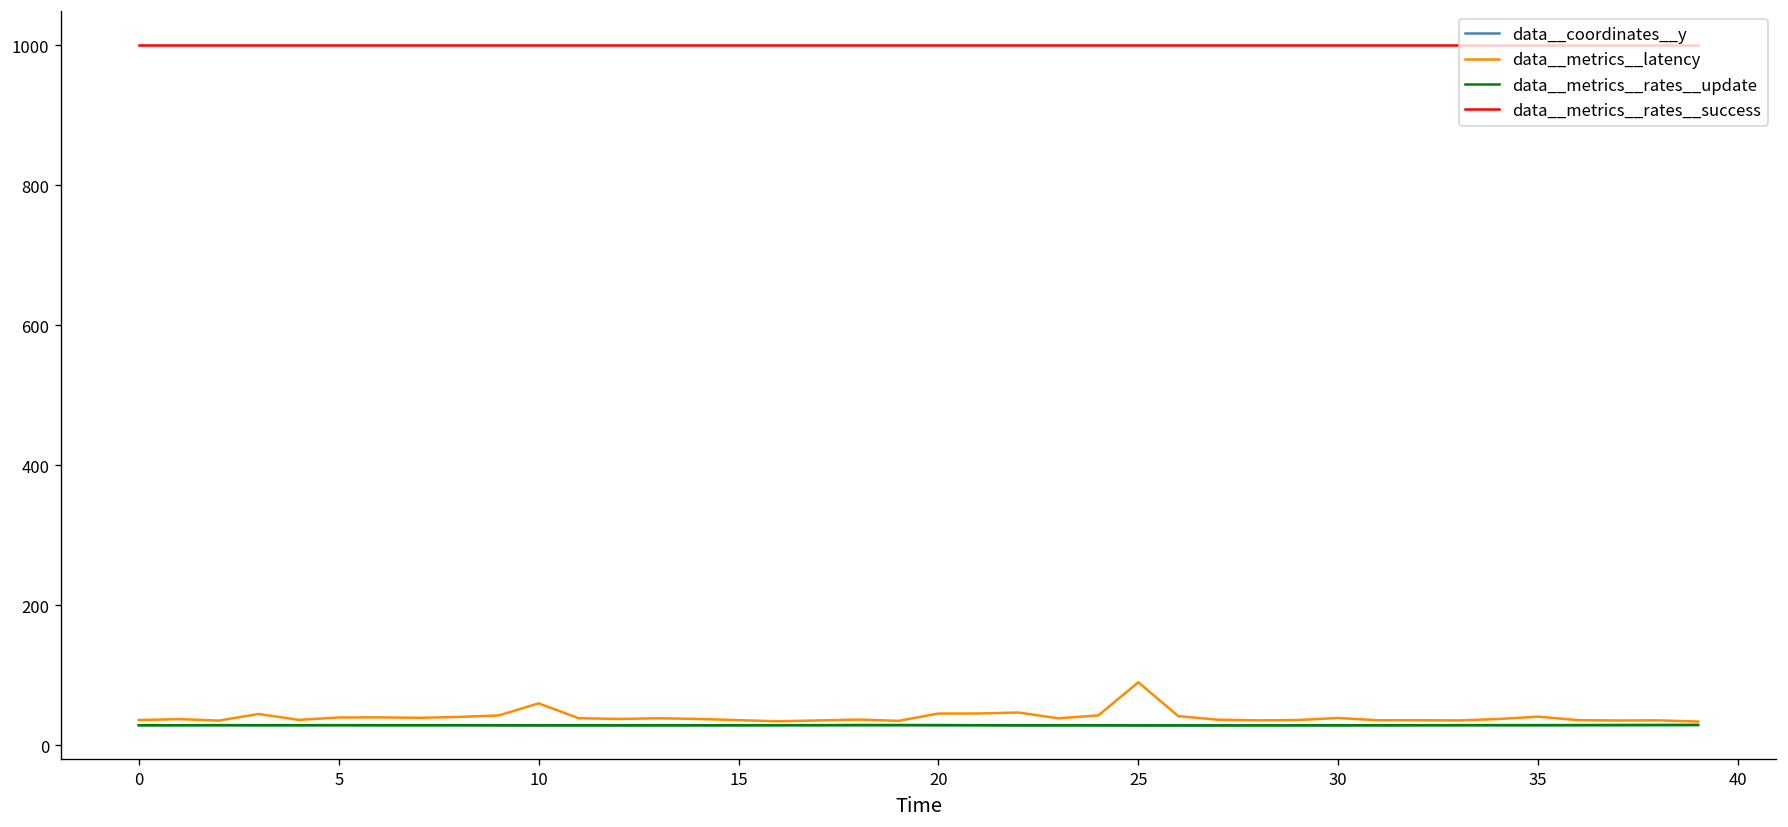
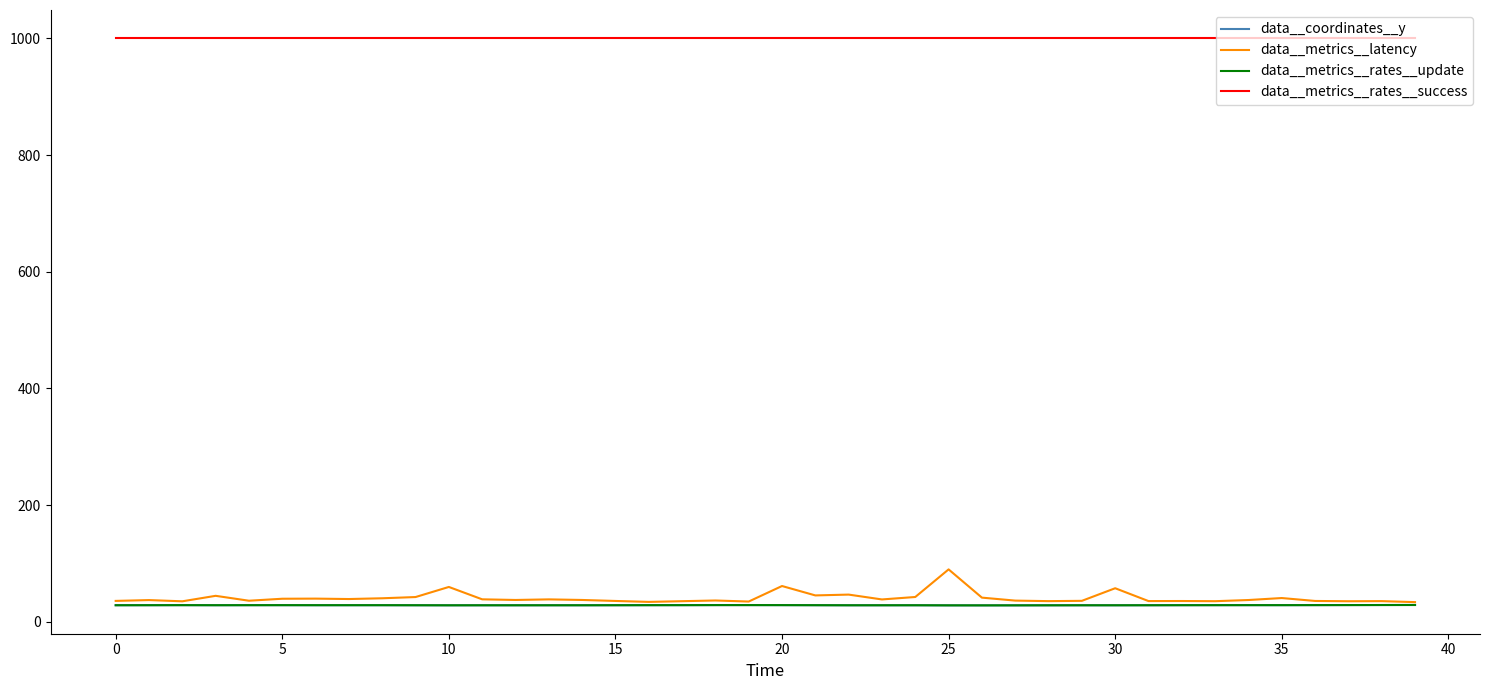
data__metrics__latency, 20: 50 -> 60
data__metrics__latency, 30: 40 -> 60
